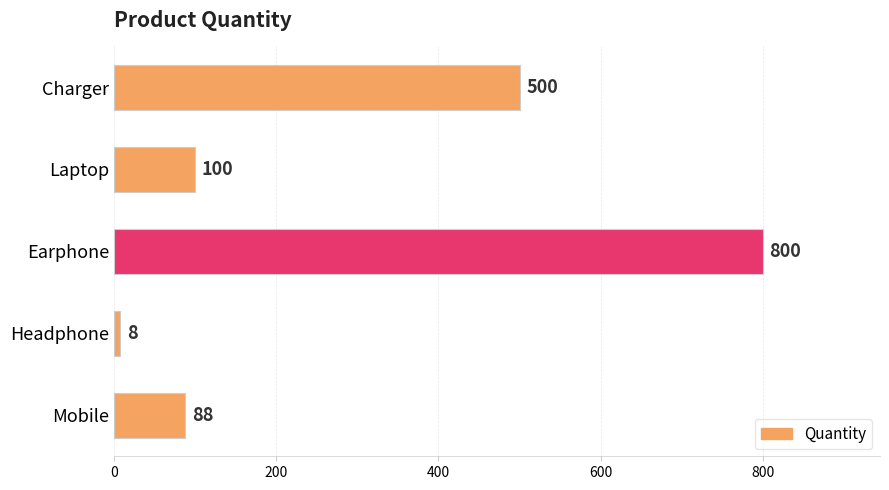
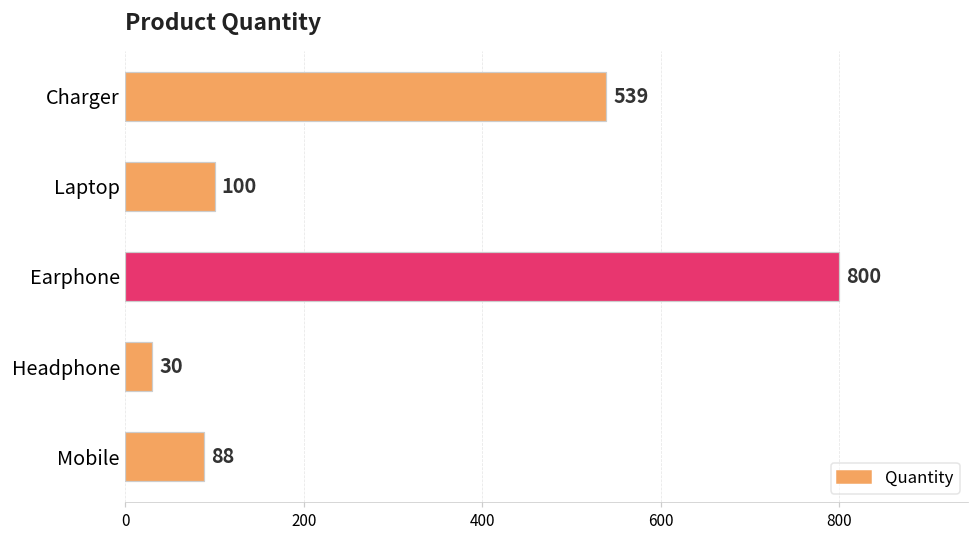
Charger: 500 -> 539
Headphone: 8 -> 30
